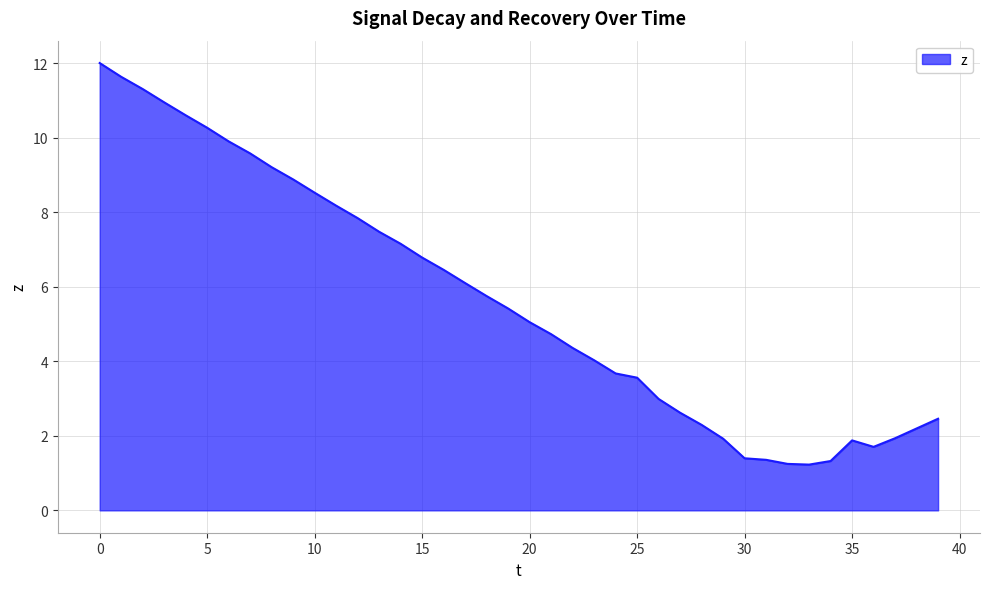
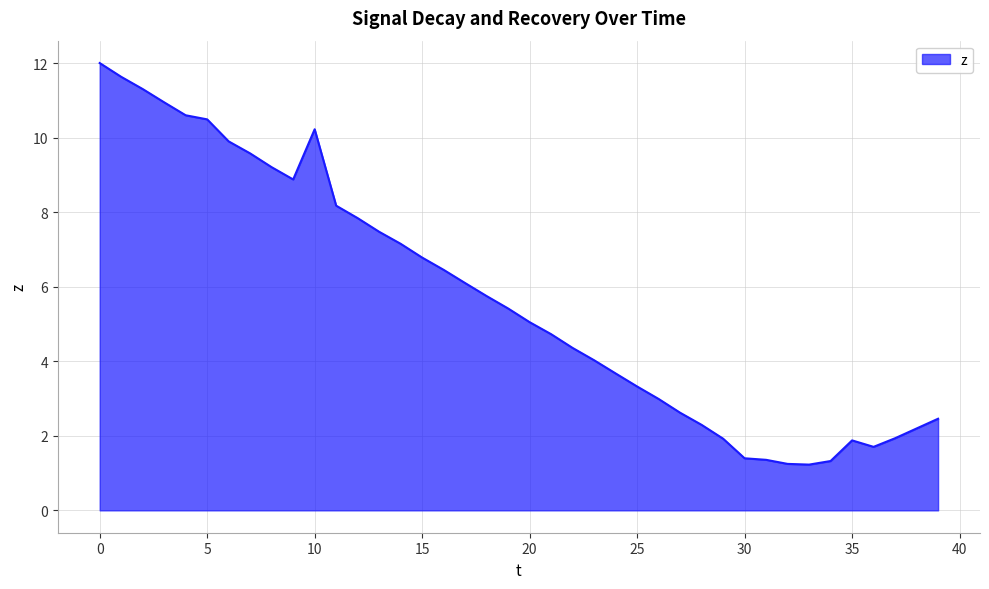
5: 10.3 -> 10.5
10: 8.5 -> 10.2
25: 3.6 -> 3.3
